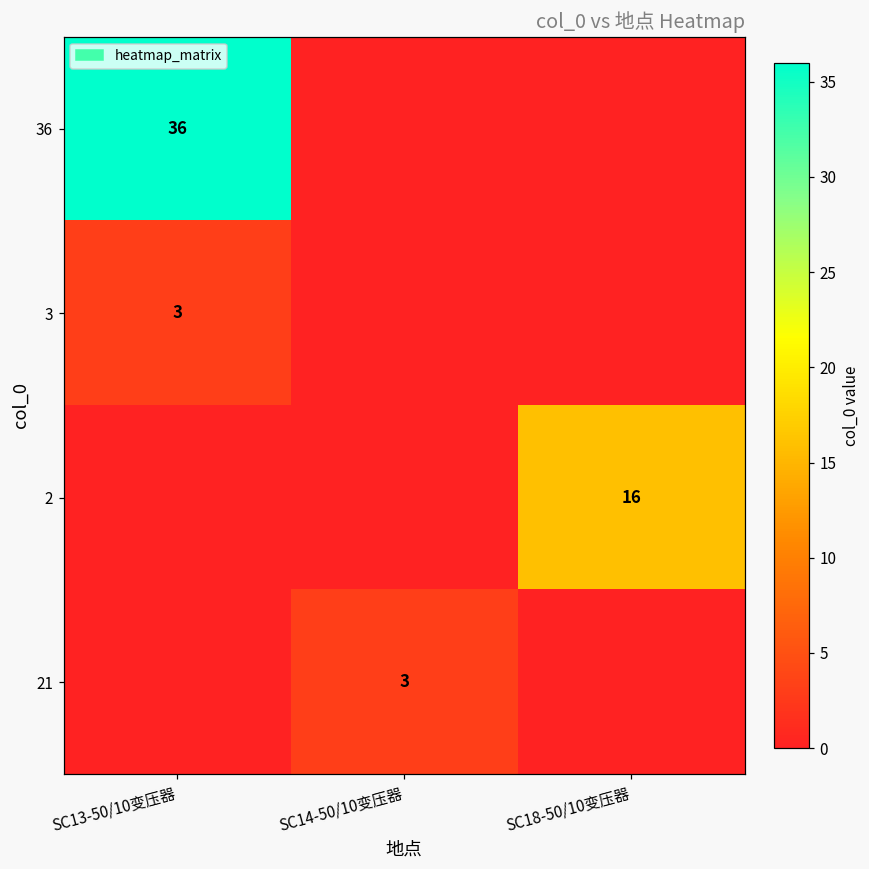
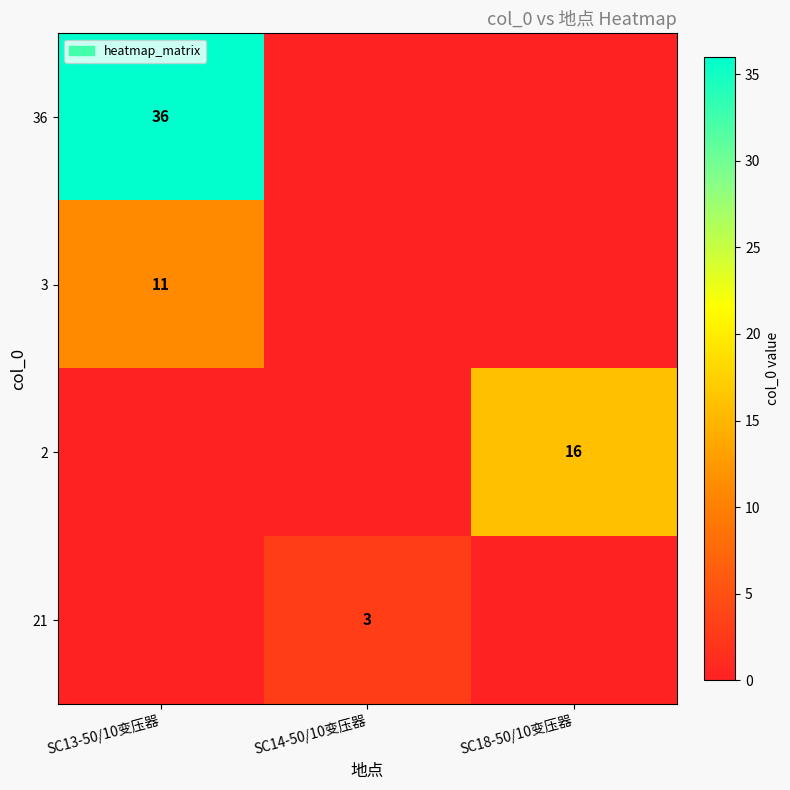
3, SC13-50/10变压器: 3 -> 11
